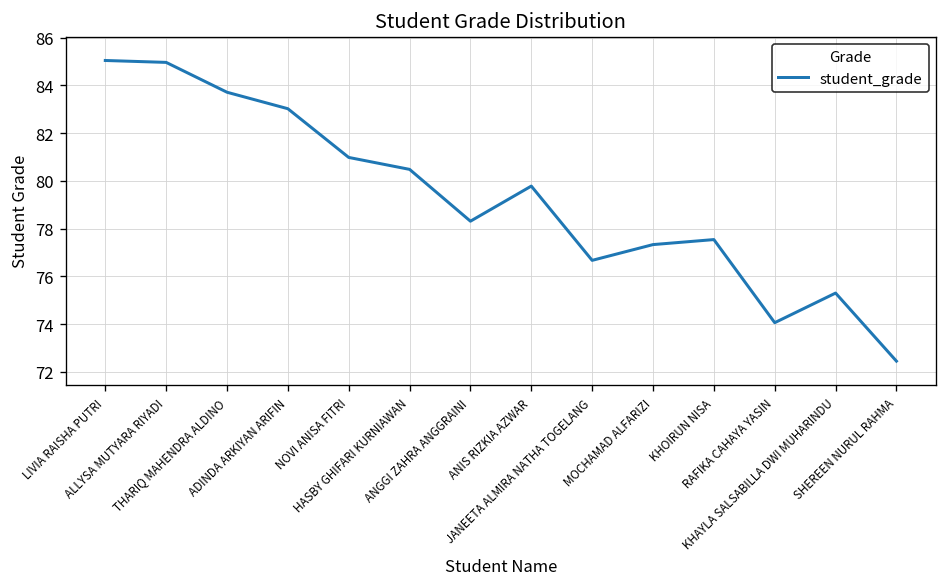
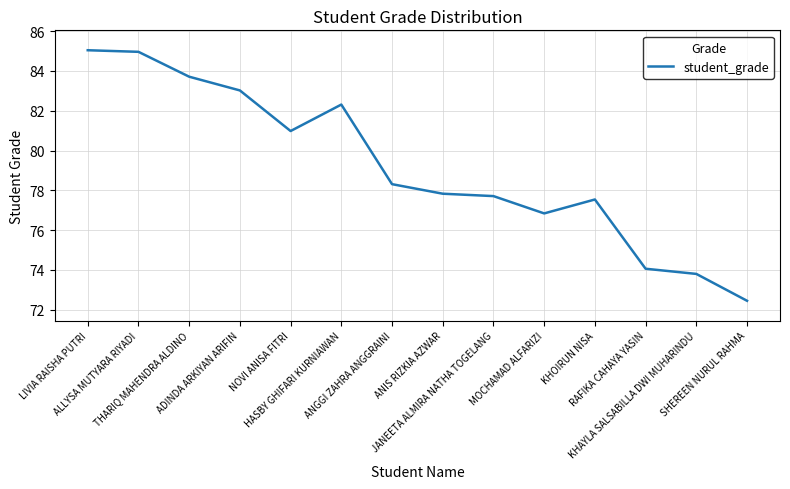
HASBY GHIFARI KURNIAWAN: 80.5 -> 82.3
ANIS RIZKIA AZWAR: 79.8 -> 77.8
JANEETA ALMIRA NATHA TOGELANG: 76.7 -> 77.7
MOCHAMAD ALFARIZI: 77.3 -> 76.8
KHAYLA SALSABILLA DWI MUHARINDU: 75.3 -> 73.8
